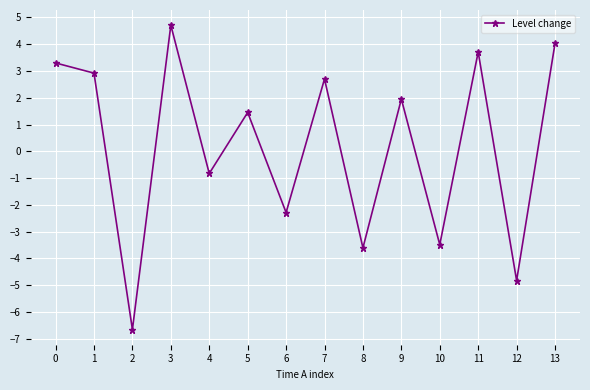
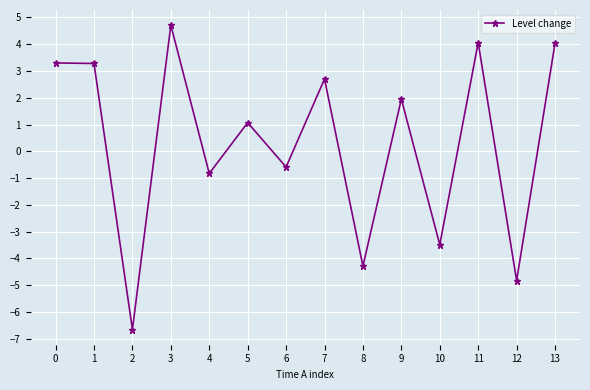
1: 2.9 -> 3.3
5: 1.5 -> 1.1
6: -2.3 -> -0.6
8: -3.6 -> -4.3
11: 3.7 -> 4.1
